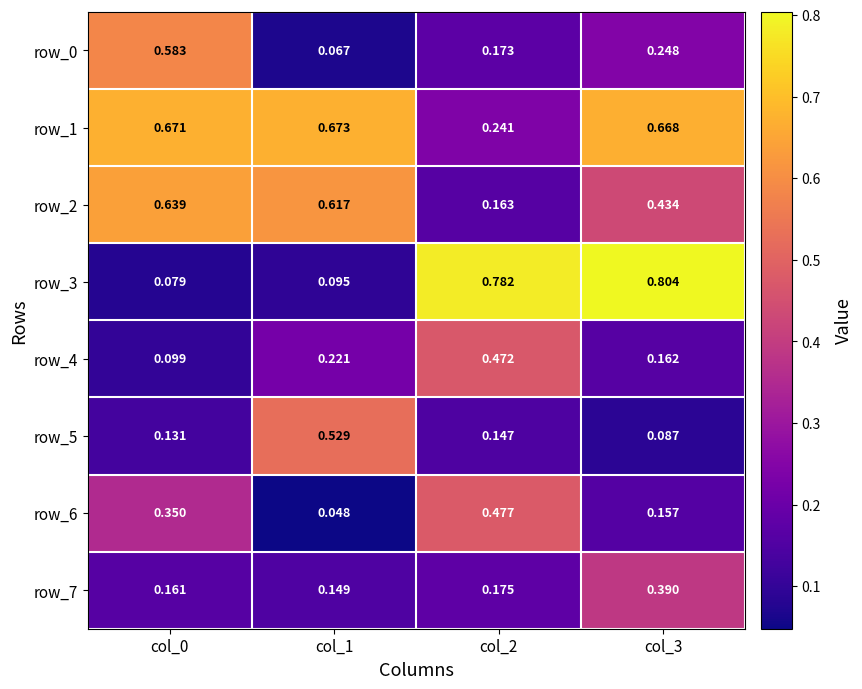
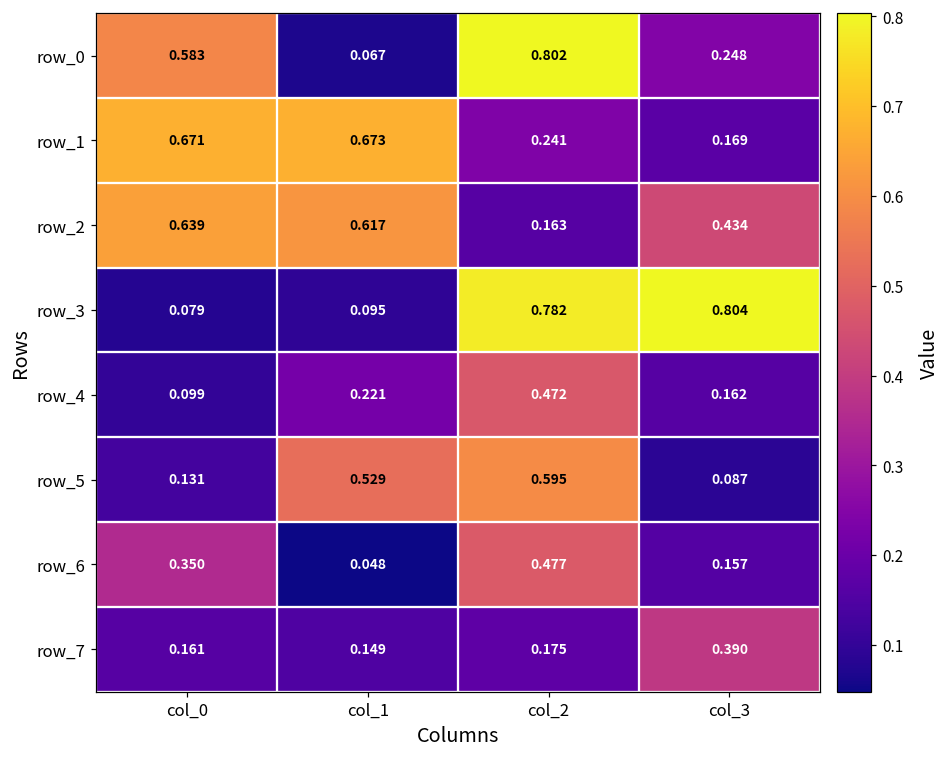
row_0, col_2: 0.173 -> 0.802
row_1, col_3: 0.668 -> 0.169
row_5, col_2: 0.147 -> 0.595
